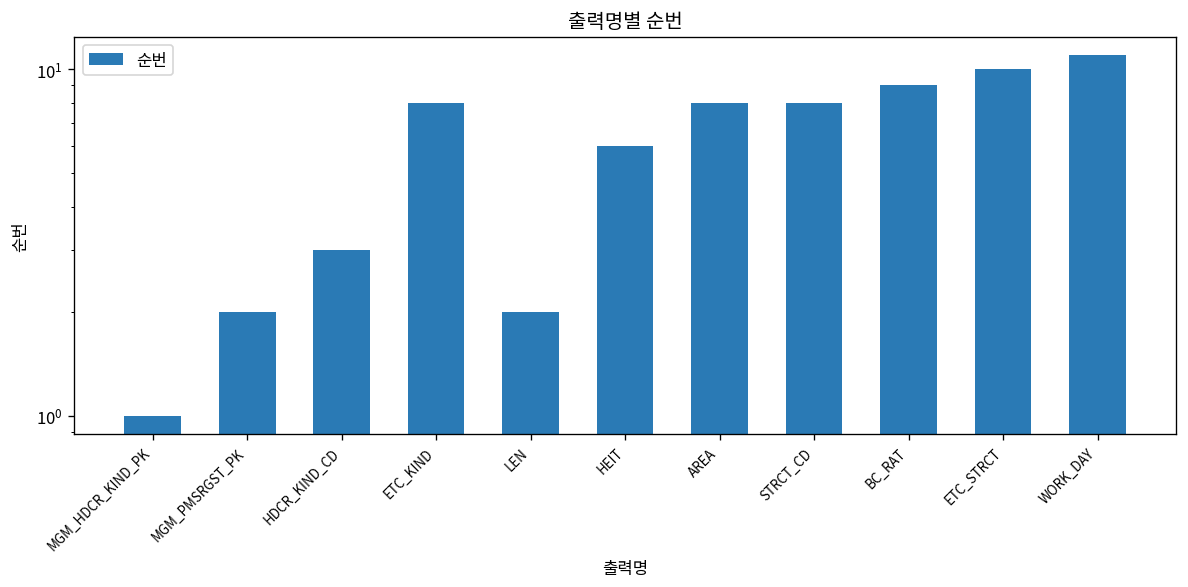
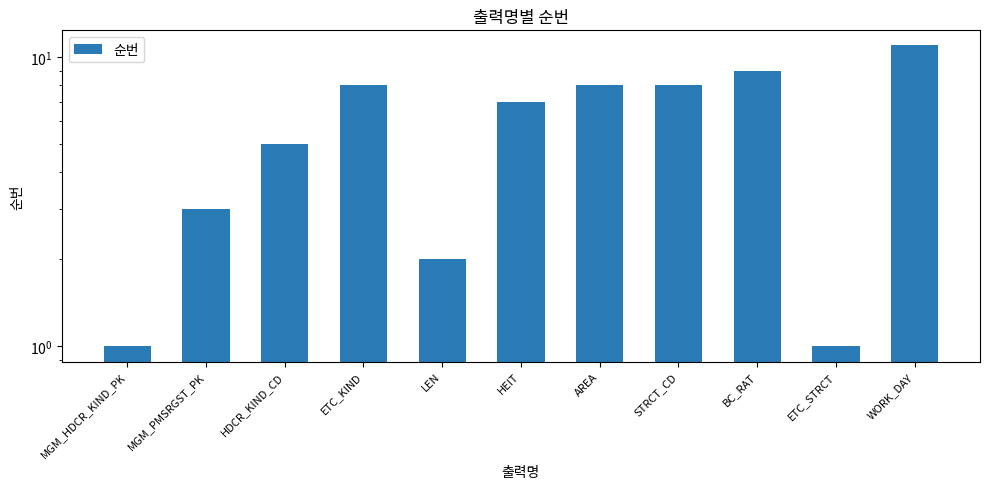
MGM_PMSRGST_PK: 2 -> 3
HDCR_KIND_CD: 3 -> 5
HEIT: 6 -> 7
ETC_STRCT: 10 -> 1
